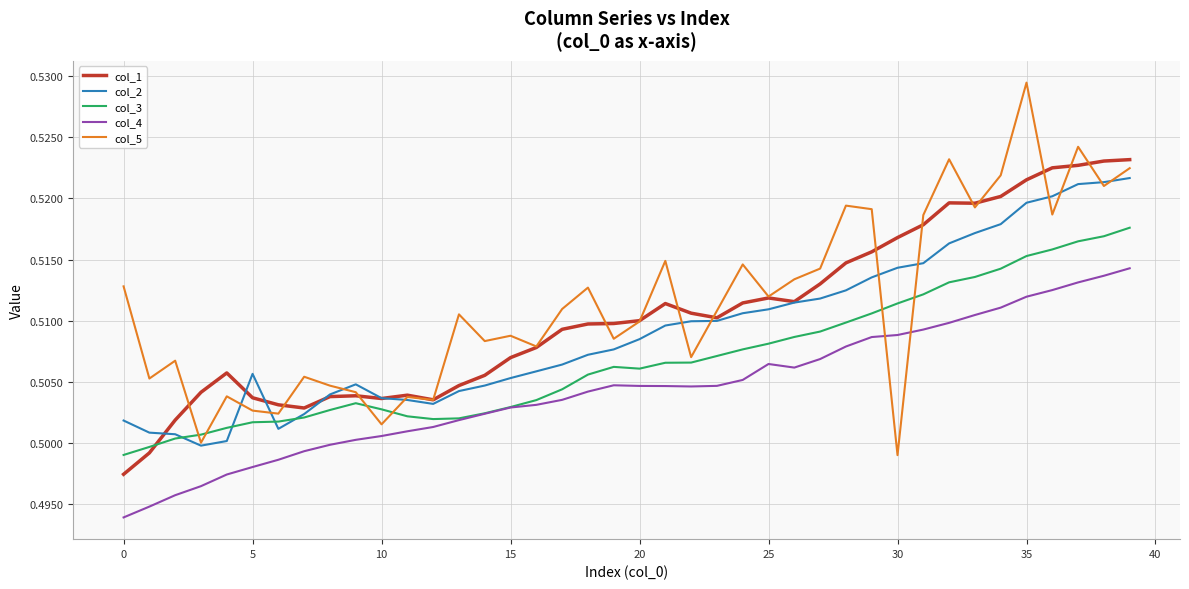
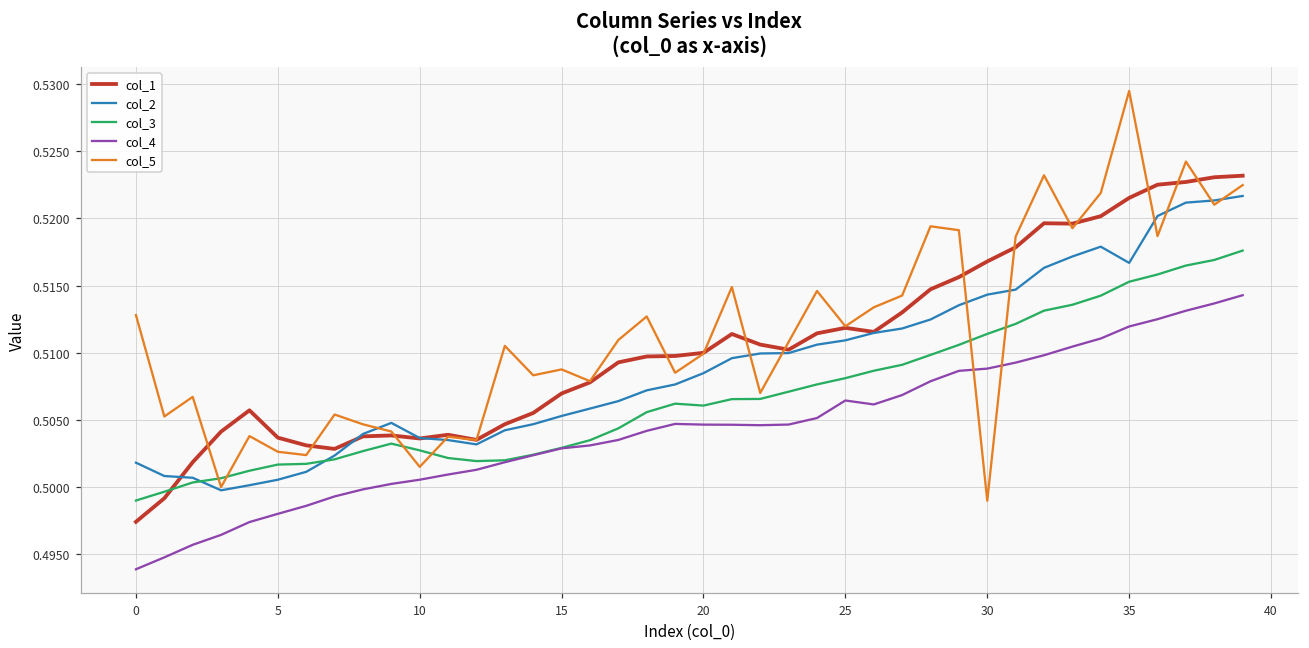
col_2, 5: 0.5056 -> 0.5005
col_2, 35: 0.5197 -> 0.5167
